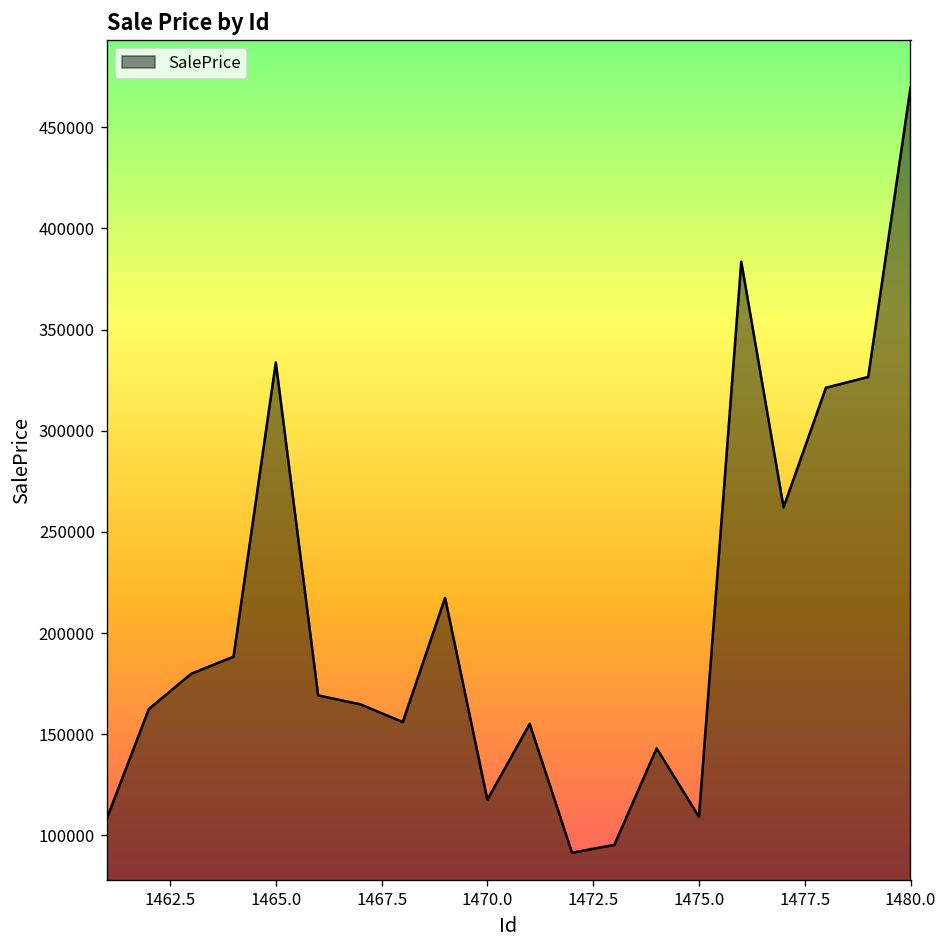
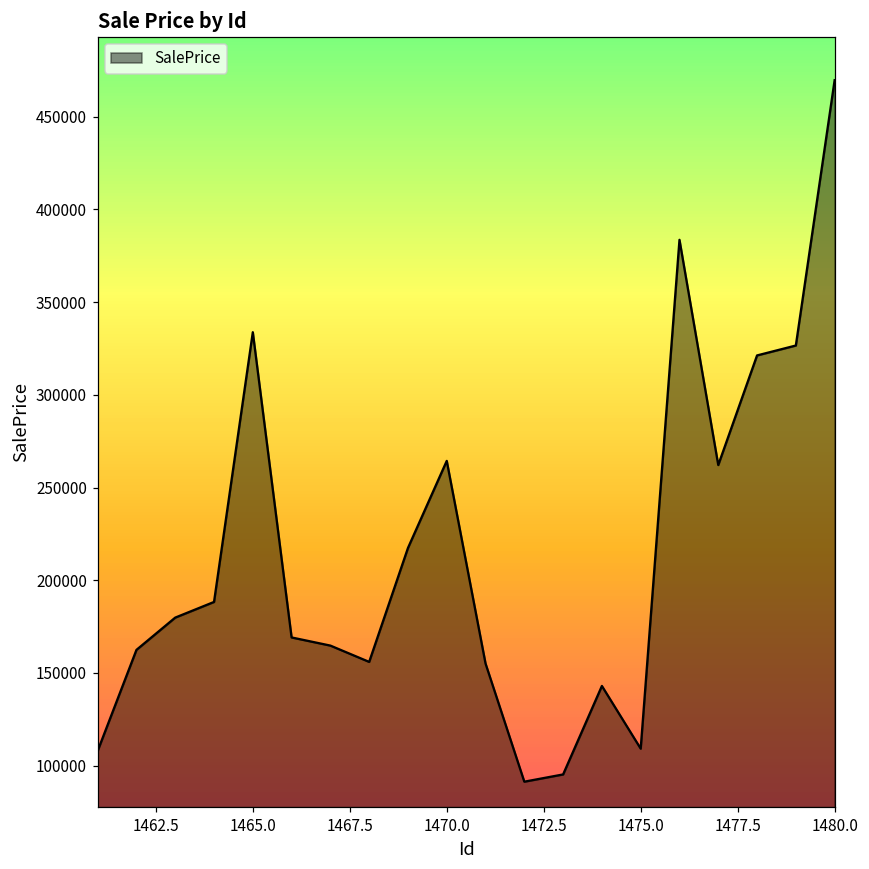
1470.0: 118000 -> 264000
